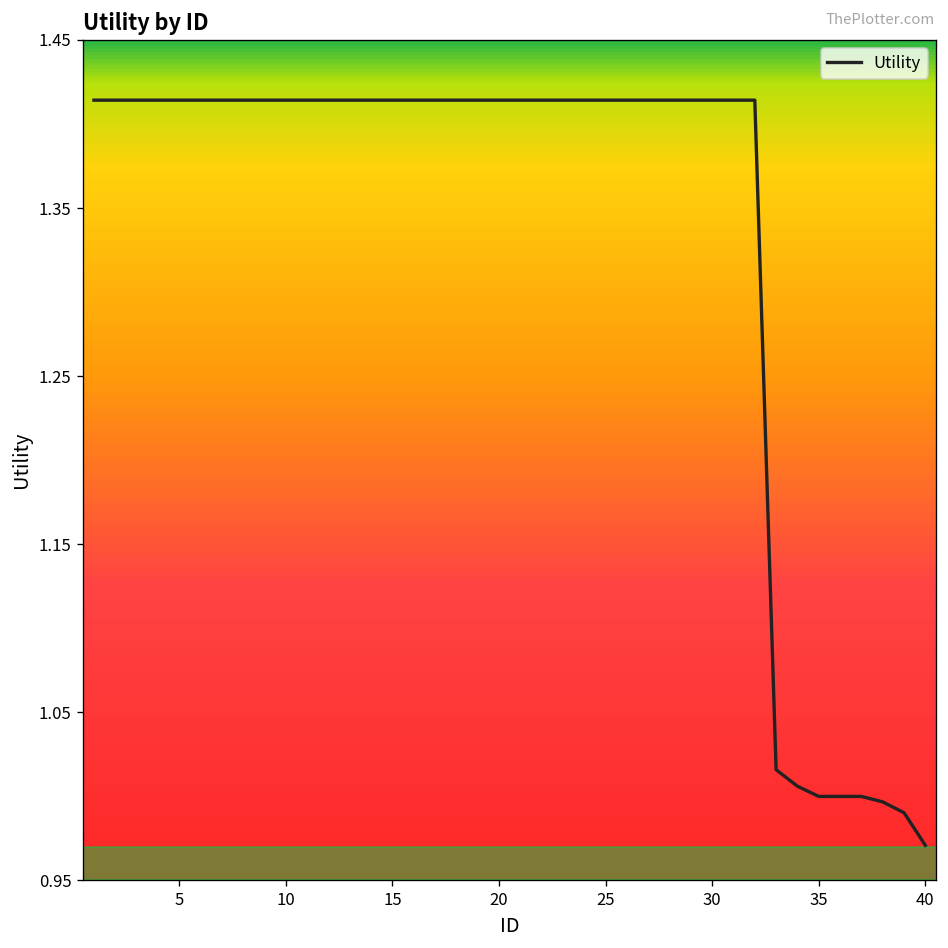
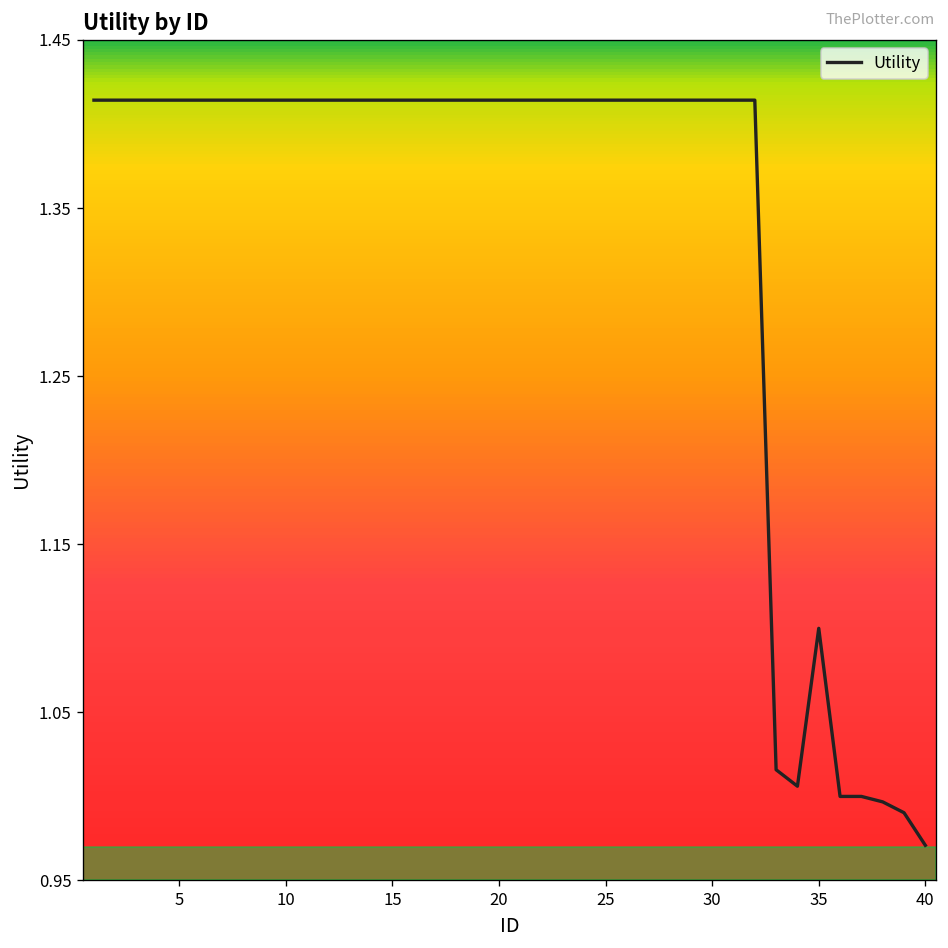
35: 1.0 -> 1.1
